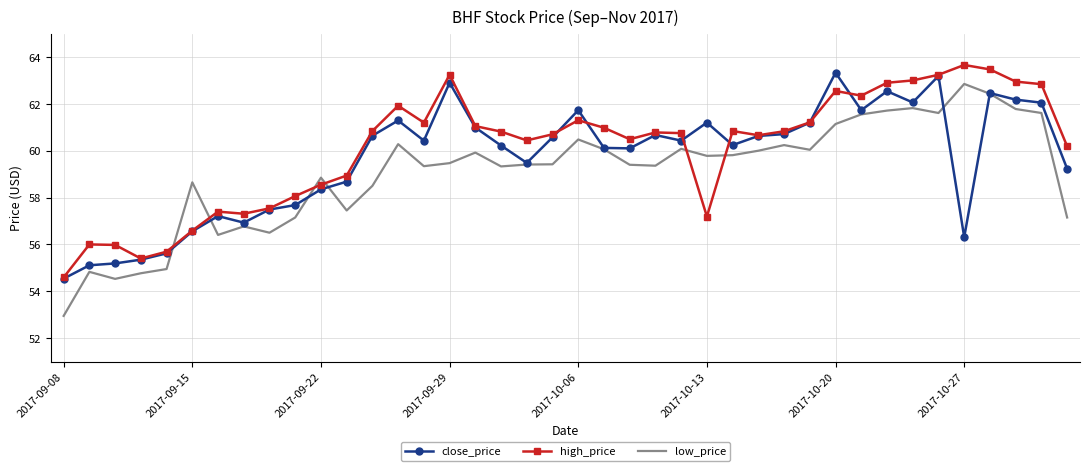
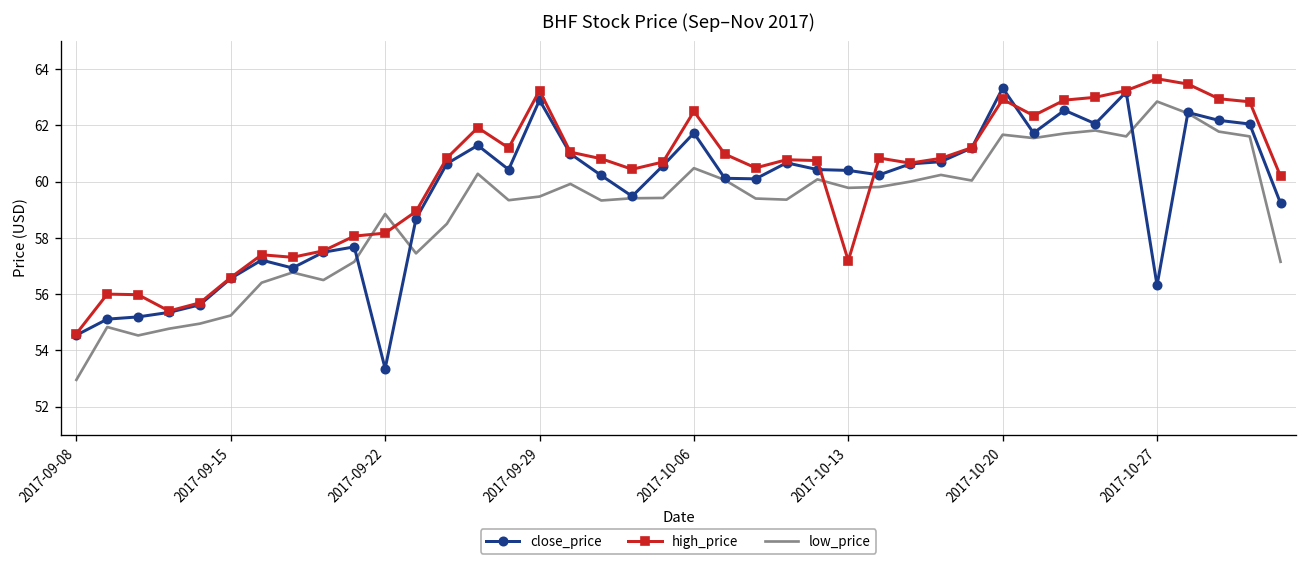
low_price, 2017-09-15: 58.7 -> 55.2
close_price, 2017-09-22: 58.4 -> 53.4
high_price, 2017-09-22: 58.6 -> 58.2
high_price, 2017-10-06: 61.3 -> 62.5
close_price, 2017-10-13: 61.2 -> 60.4
high_price, 2017-10-20: 62.5 -> 62.9
low_price, 2017-10-20: 61.1 -> 61.7
